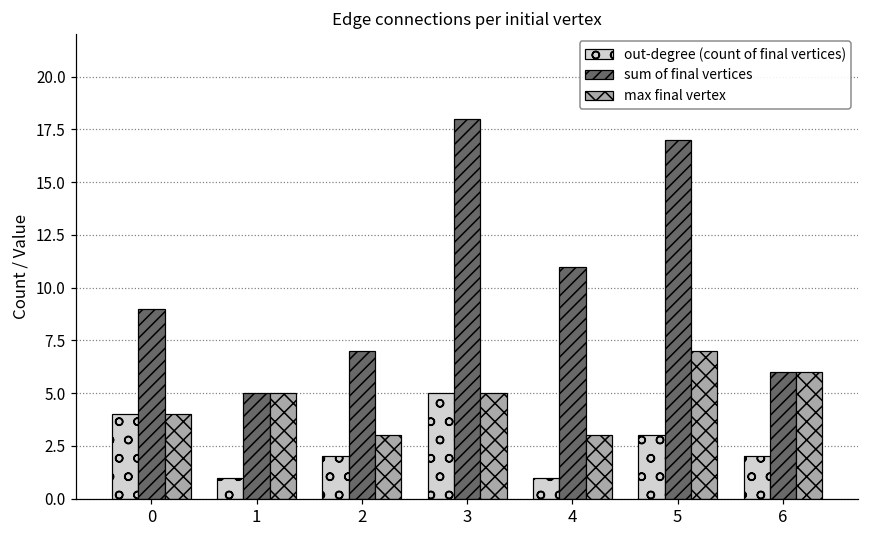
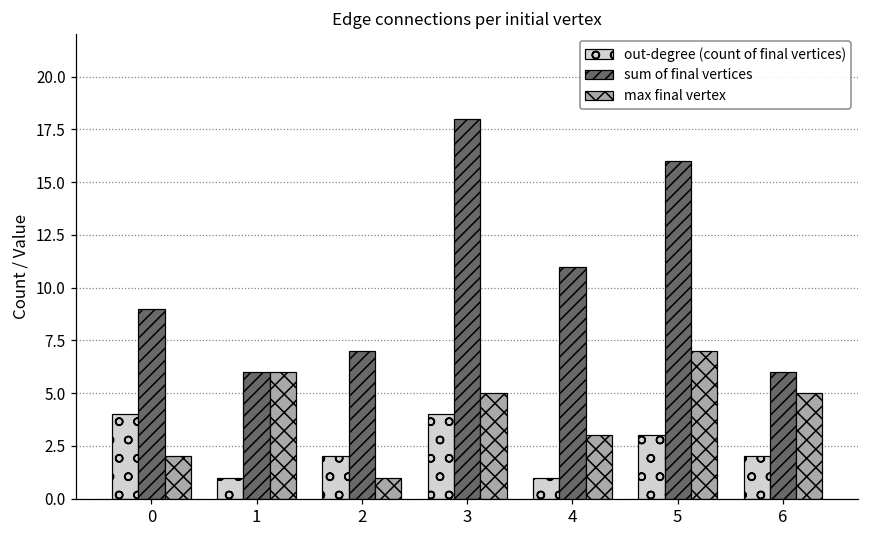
max final vertex, 0: 4 -> 2
sum of final vertices, 1: 5 -> 6
max final vertex, 1: 5 -> 6
max final vertex, 2: 3 -> 1
out-degree (count of final vertices), 3: 5 -> 4
sum of final vertices, 5: 17 -> 16
max final vertex, 6: 6 -> 5
